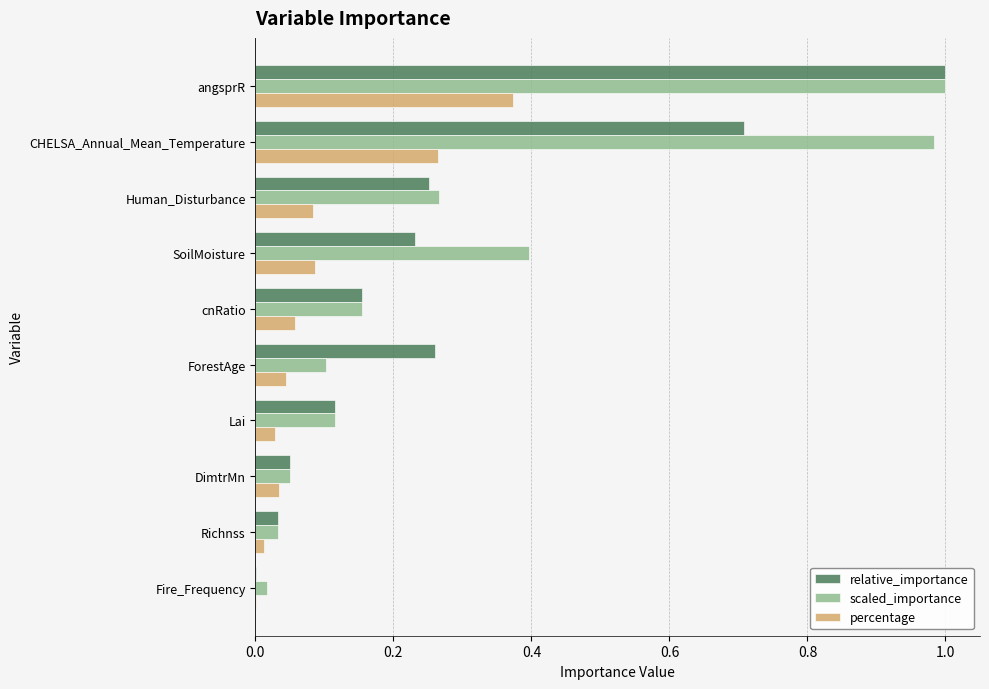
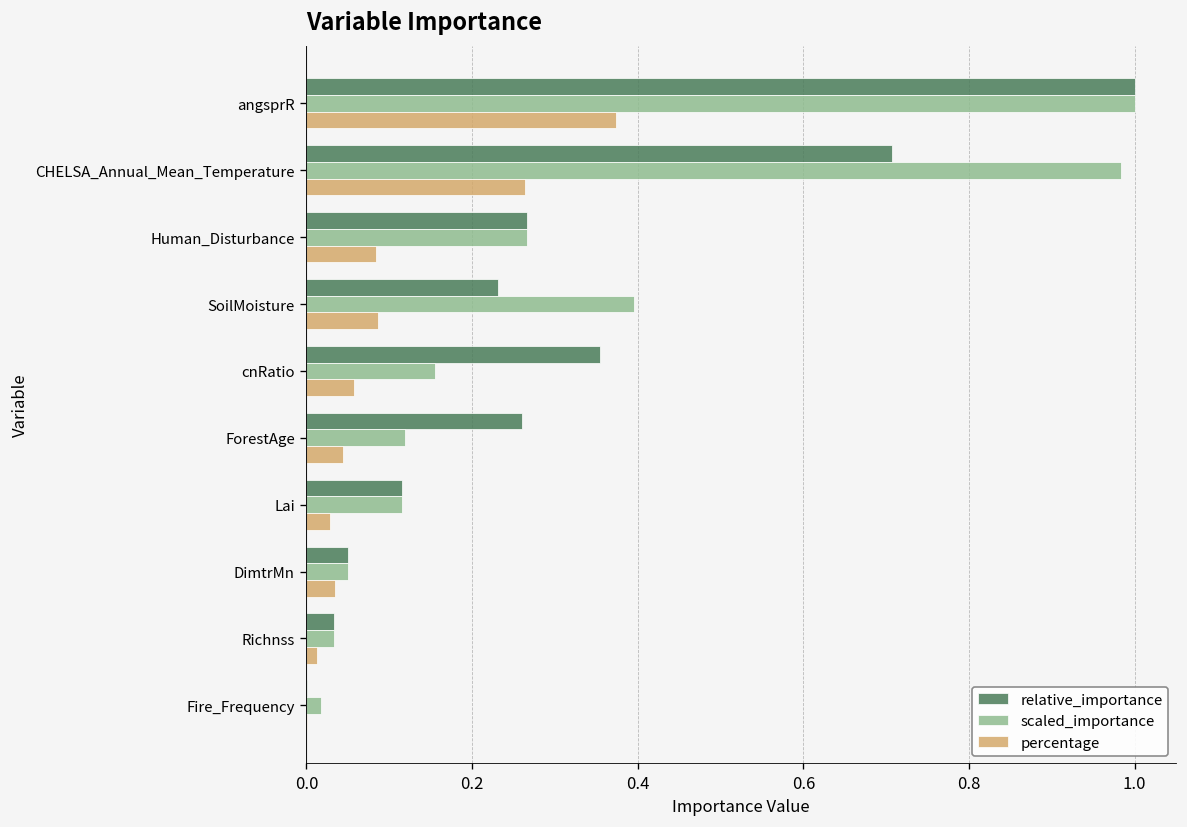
relative_importance, Human_Disturbance: 0.25 -> 0.27
relative_importance, cnRatio: 0.16 -> 0.35
scaled_importance, ForestAge: 0.10 -> 0.12
